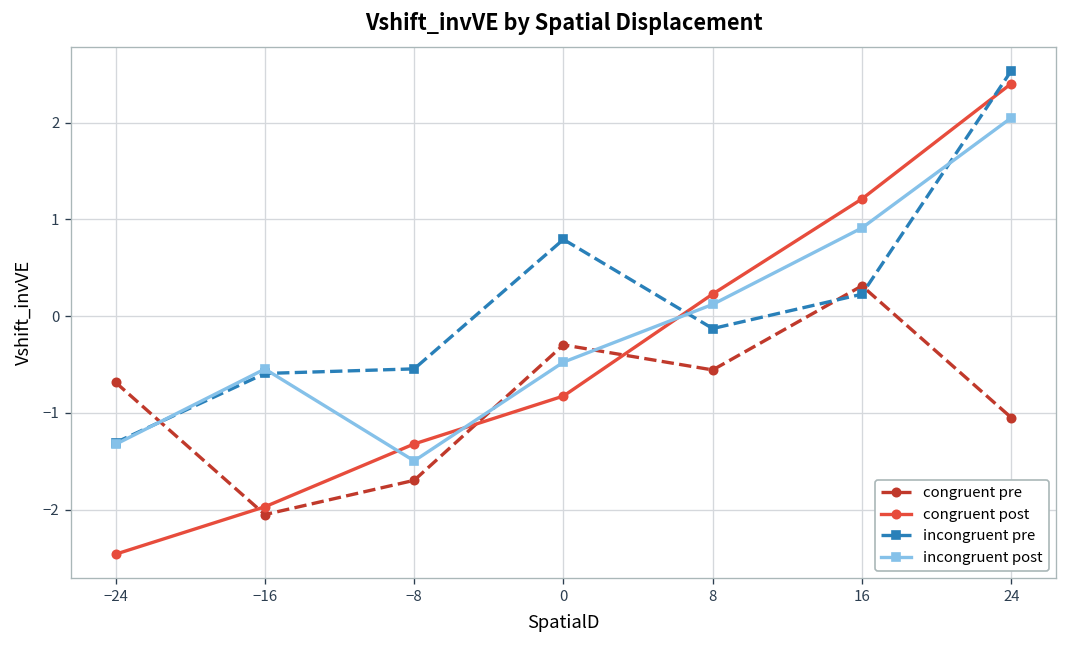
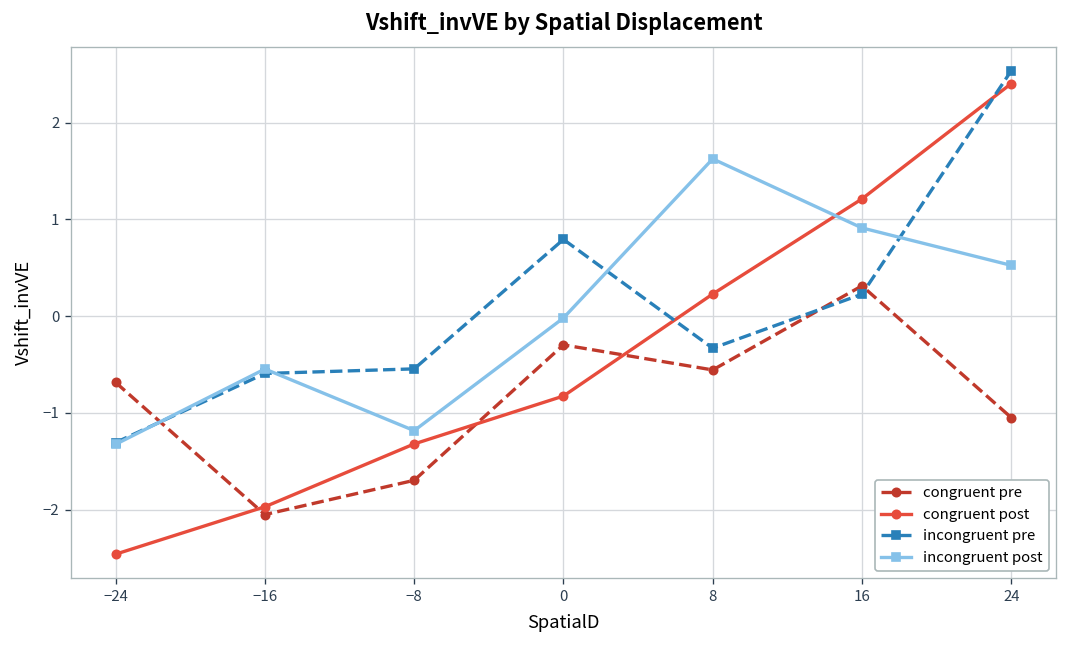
incongruent post, −8: -1.5 -> -1.2
incongruent post, 0: -0.5 -> 0.0
incongruent pre, 8: -0.1 -> -0.3
incongruent post, 8: 0.1 -> 1.6
incongruent post, 24: 2.1 -> 0.5
